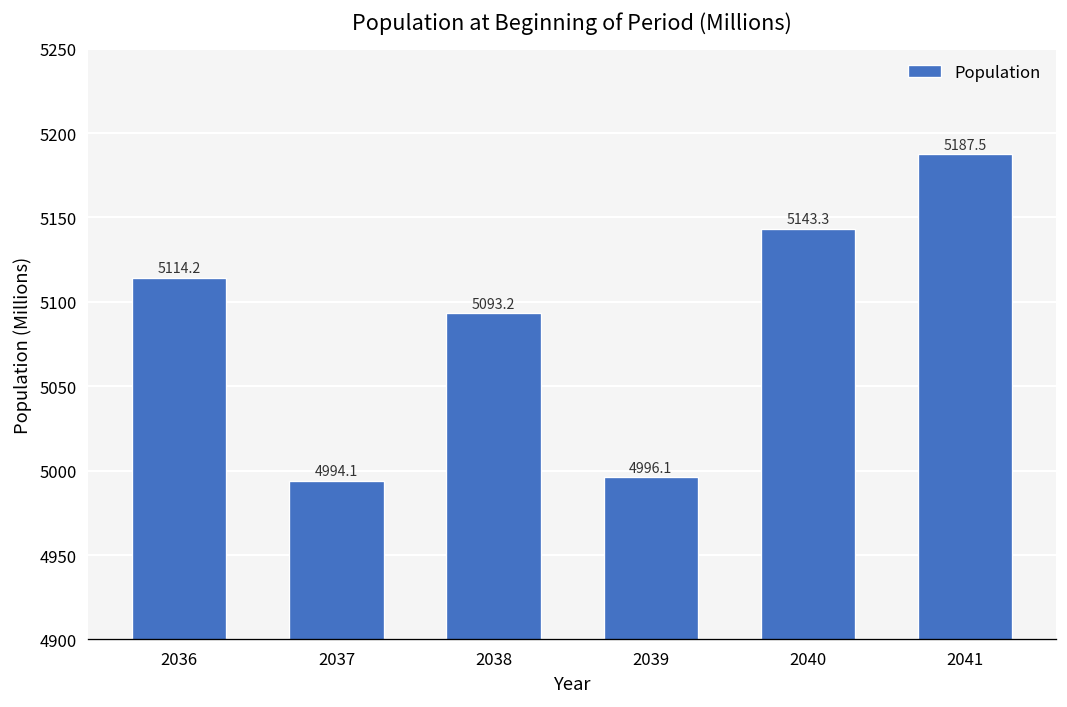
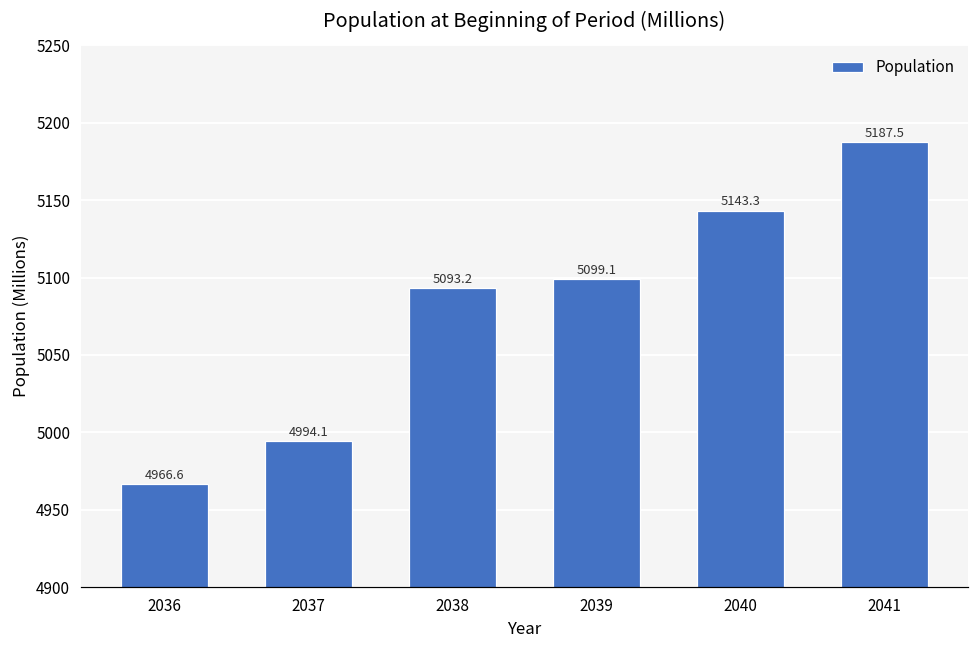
2036: 5114.2 -> 4966.6
2039: 4996.1 -> 5099.1
